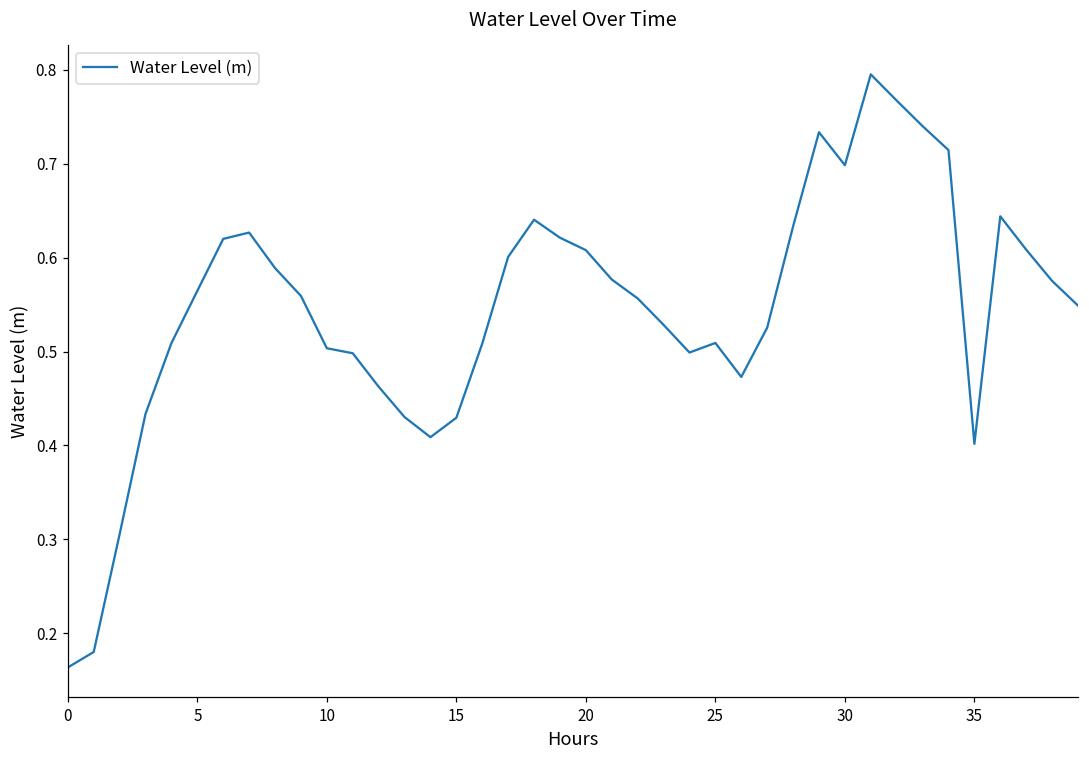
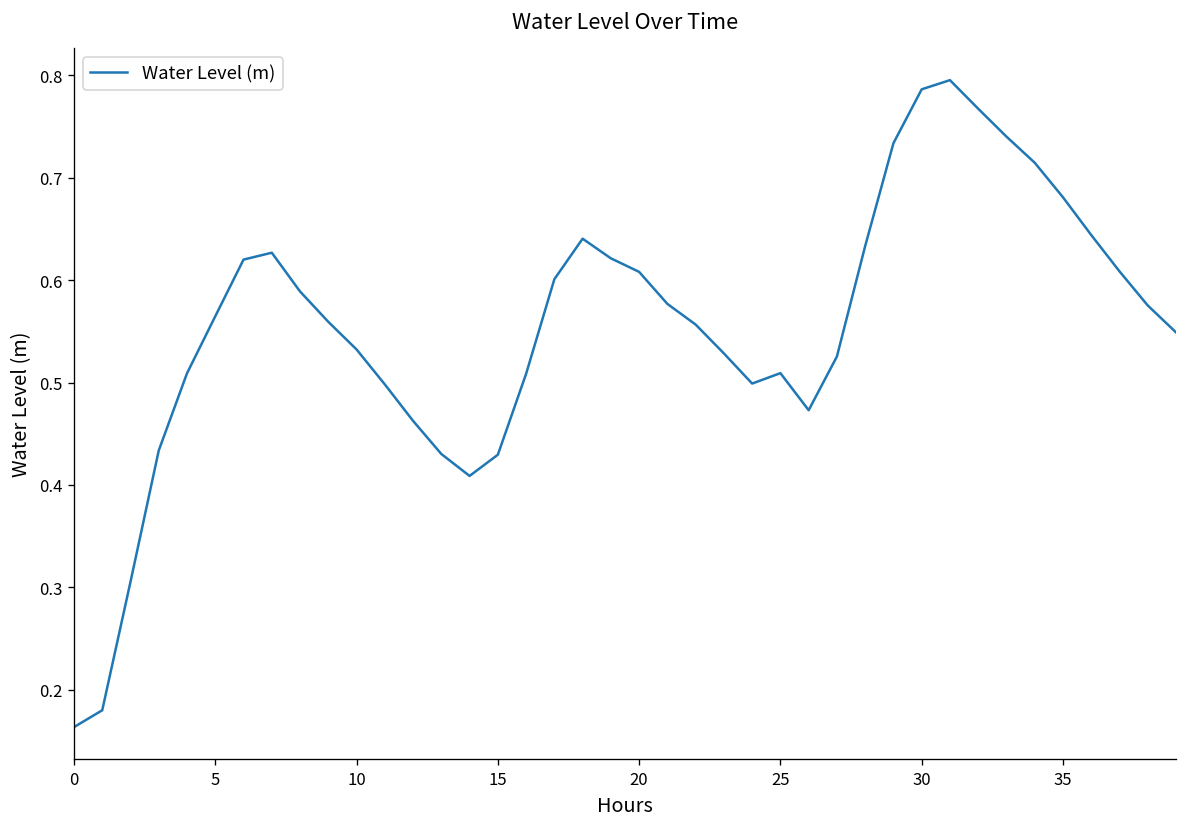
10: 0.50 -> 0.53
30: 0.70 -> 0.79
35: 0.40 -> 0.68
